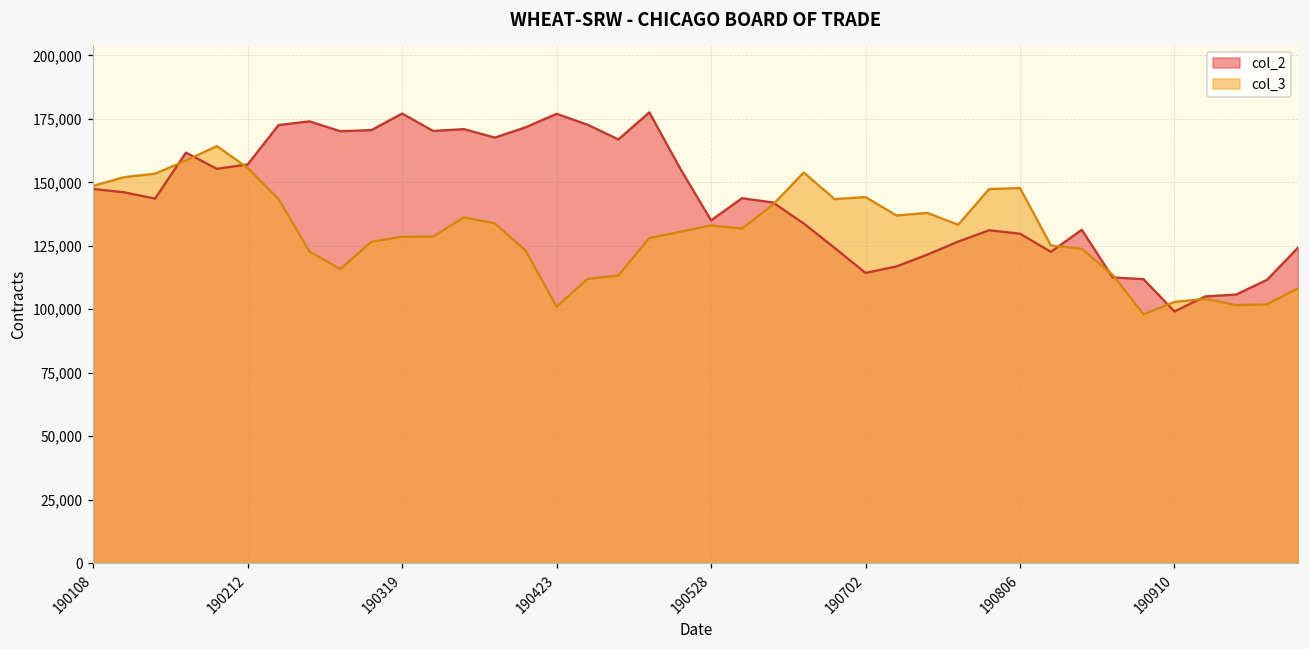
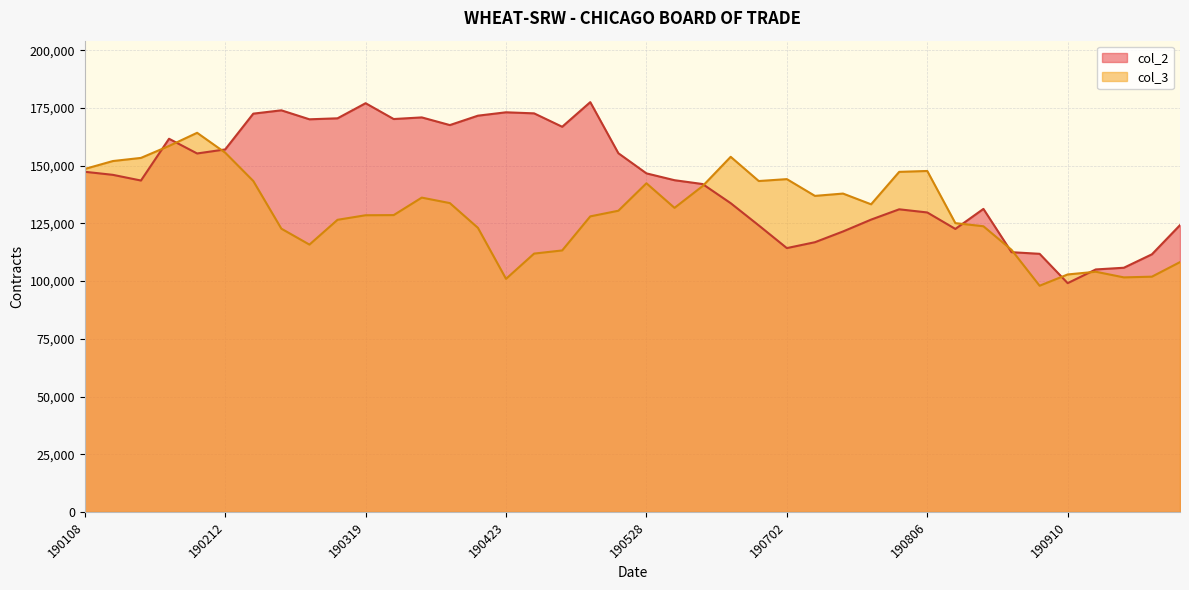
col_2, 190423: 177,000 -> 173,000
col_2, 190528: 135,000 -> 147,000
col_3, 190528: 133,000 -> 142,000
